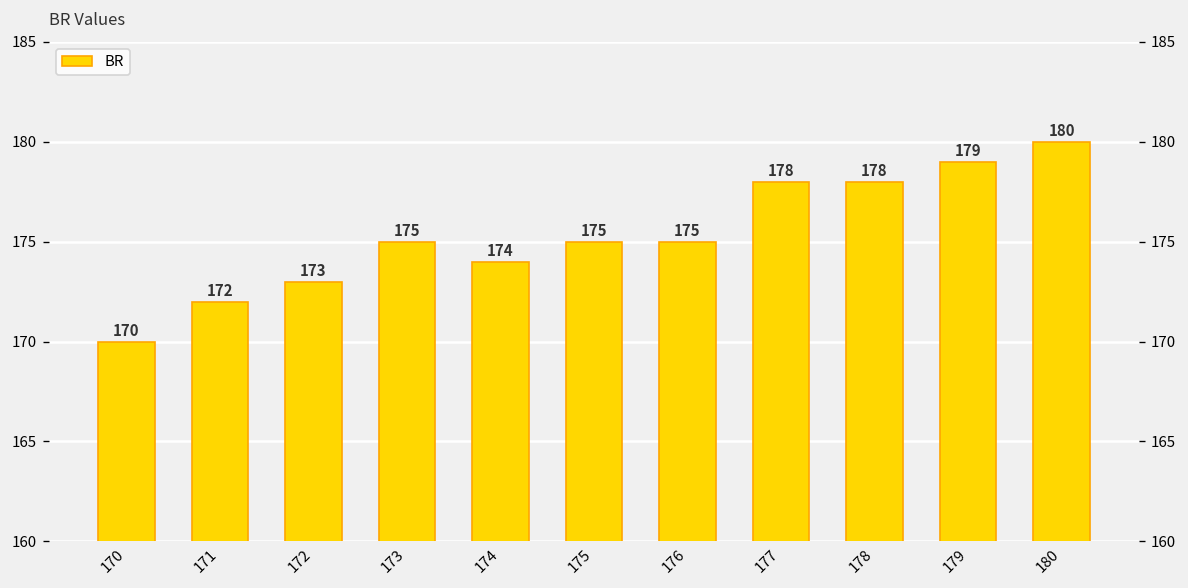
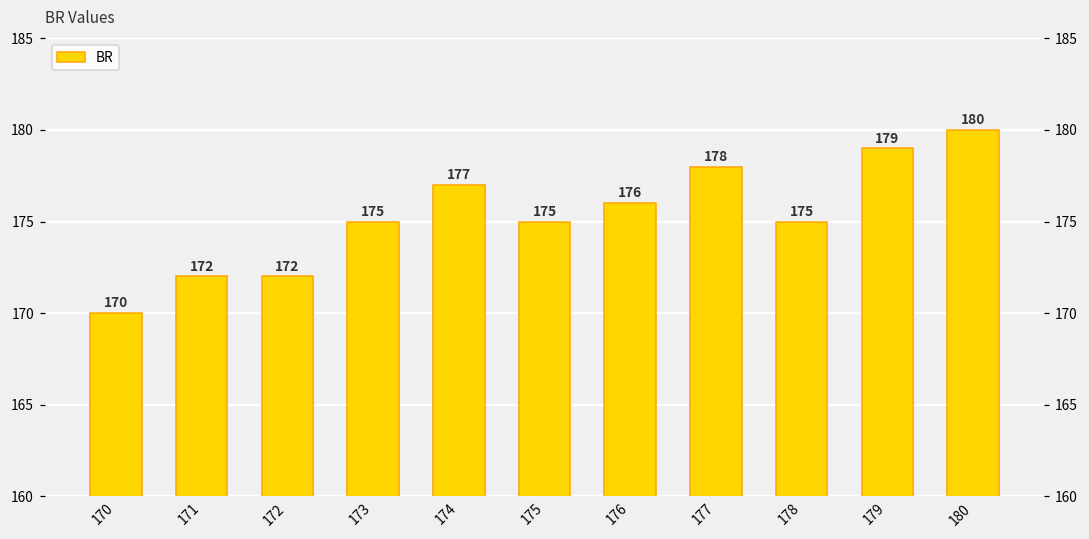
172: 173 -> 172
174: 174 -> 177
176: 175 -> 176
178: 178 -> 175
